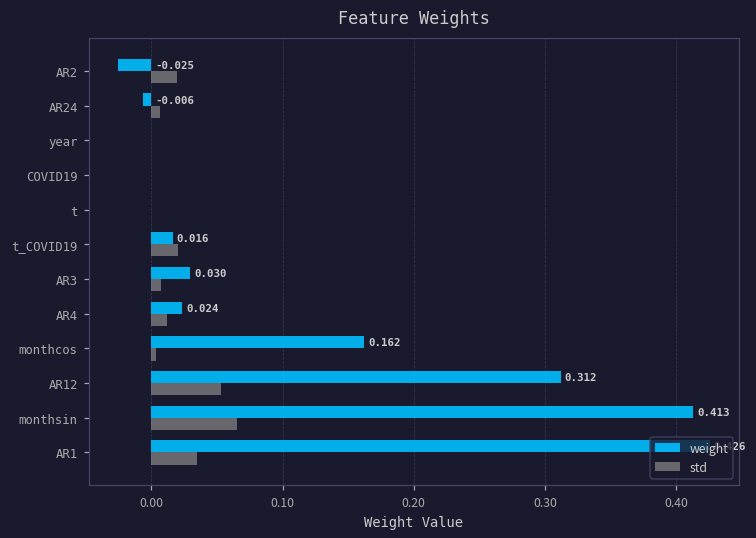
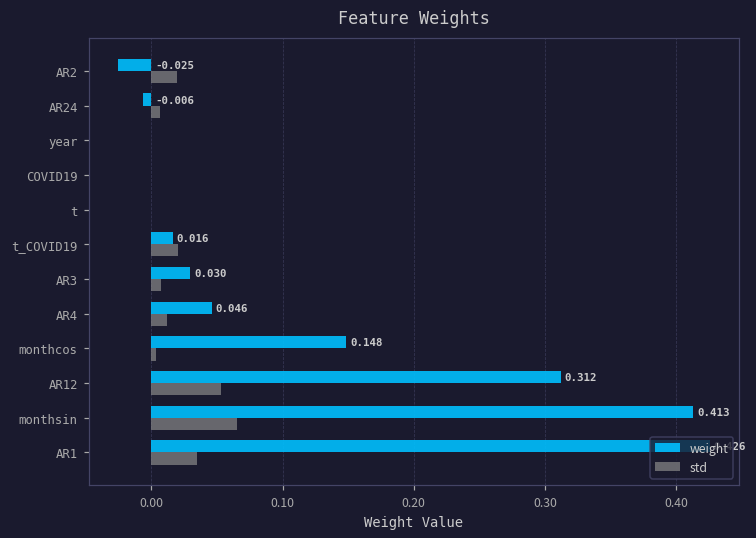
weight, AR4: 0.024 -> 0.046
weight, monthcos: 0.162 -> 0.148
